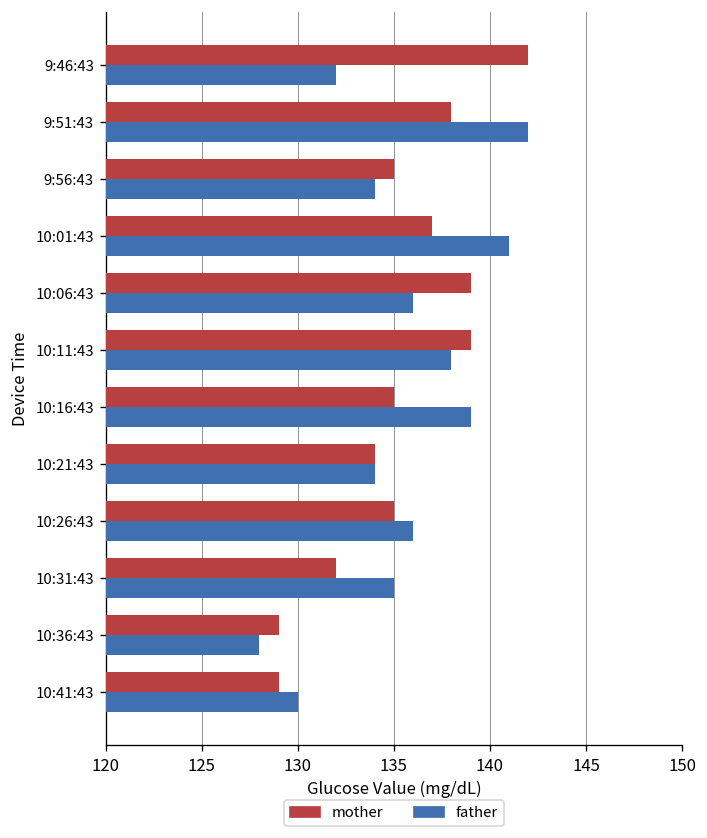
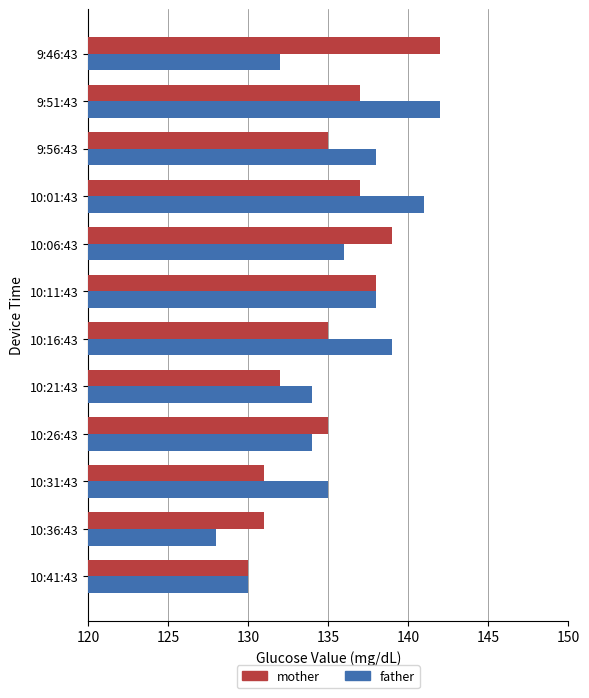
mother, 9:51:43: 138 -> 137
father, 9:56:43: 134 -> 138
mother, 10:11:43: 139 -> 138
mother, 10:21:43: 134 -> 132
father, 10:26:43: 136 -> 134
mother, 10:31:43: 132 -> 131
mother, 10:36:43: 129 -> 131
mother, 10:41:43: 129 -> 130
